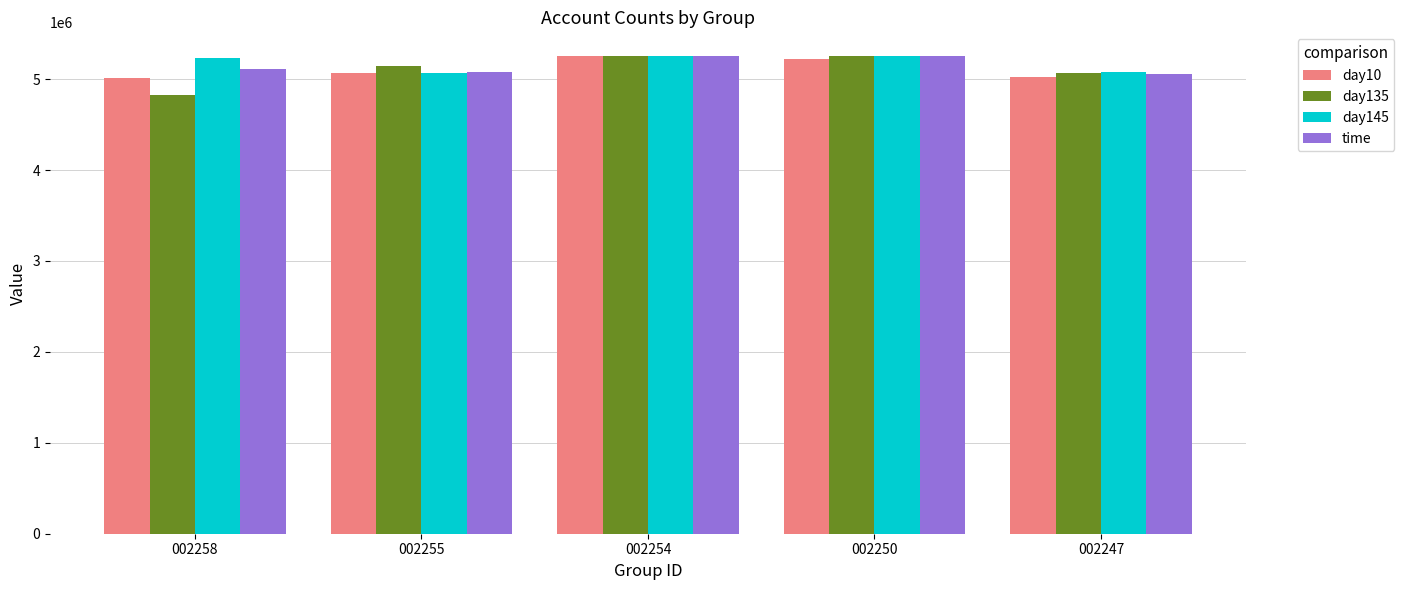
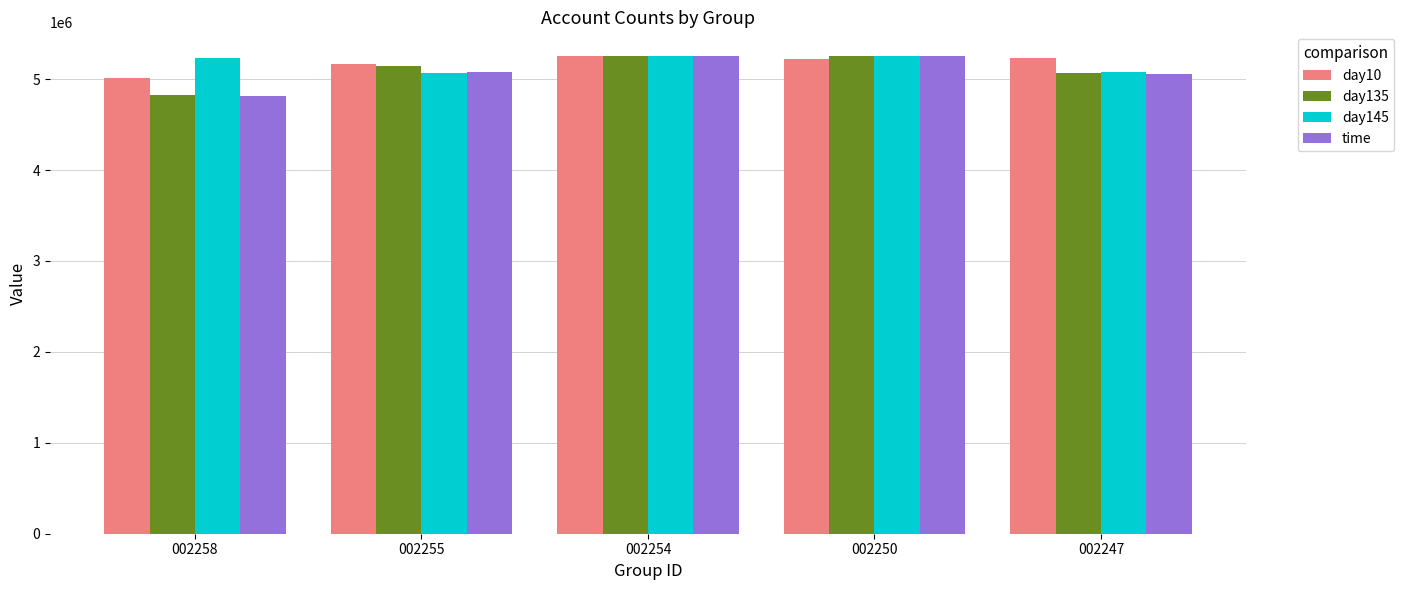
time, 002258: 5100000 -> 4800000
day10, 002255: 5100000 -> 5200000
day10, 002247: 5000000 -> 5200000
